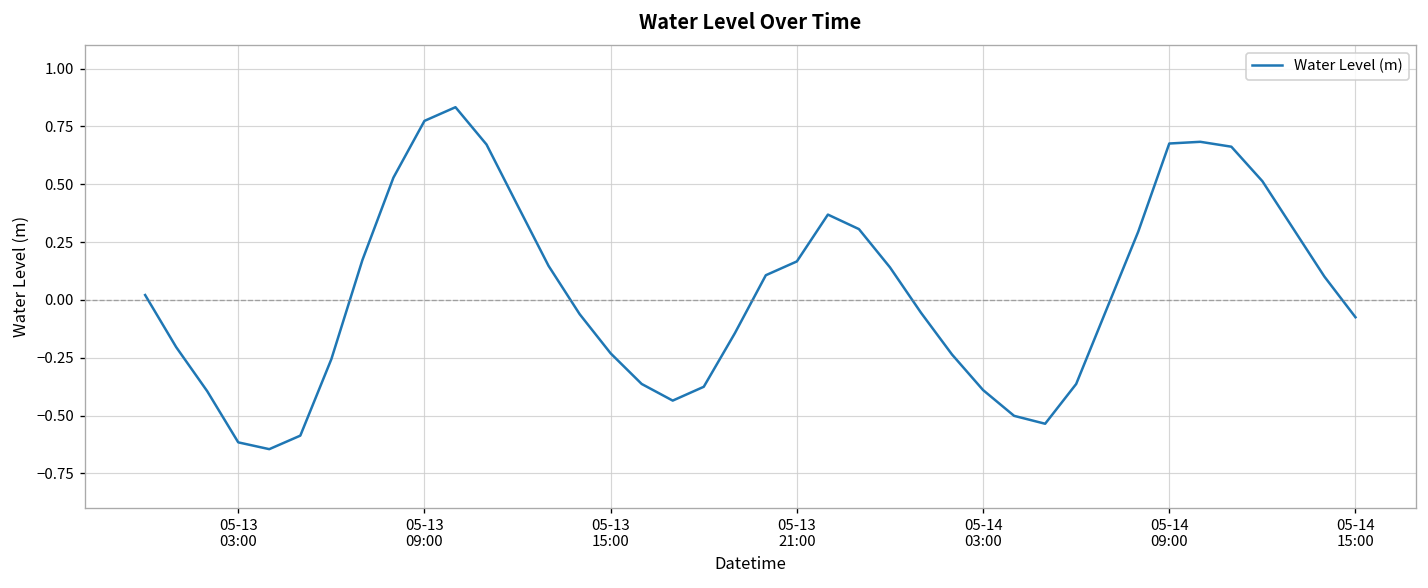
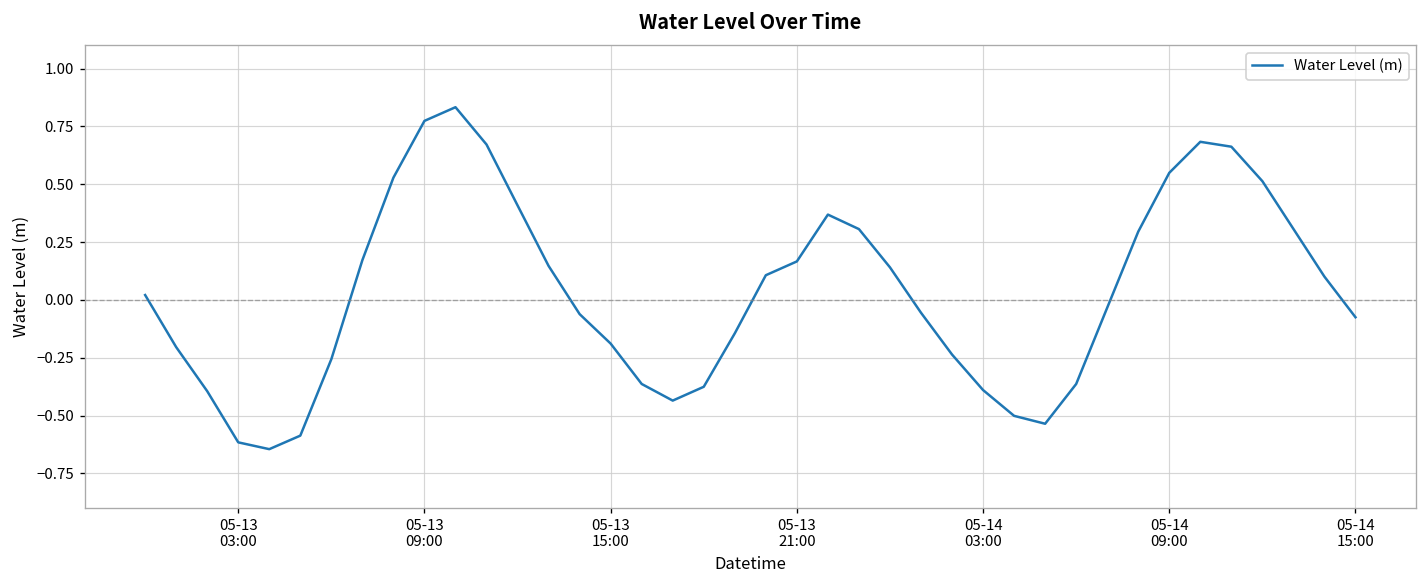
05-13 15:00: -0.23 -> -0.19
05-14 09:00: 0.68 -> 0.55
